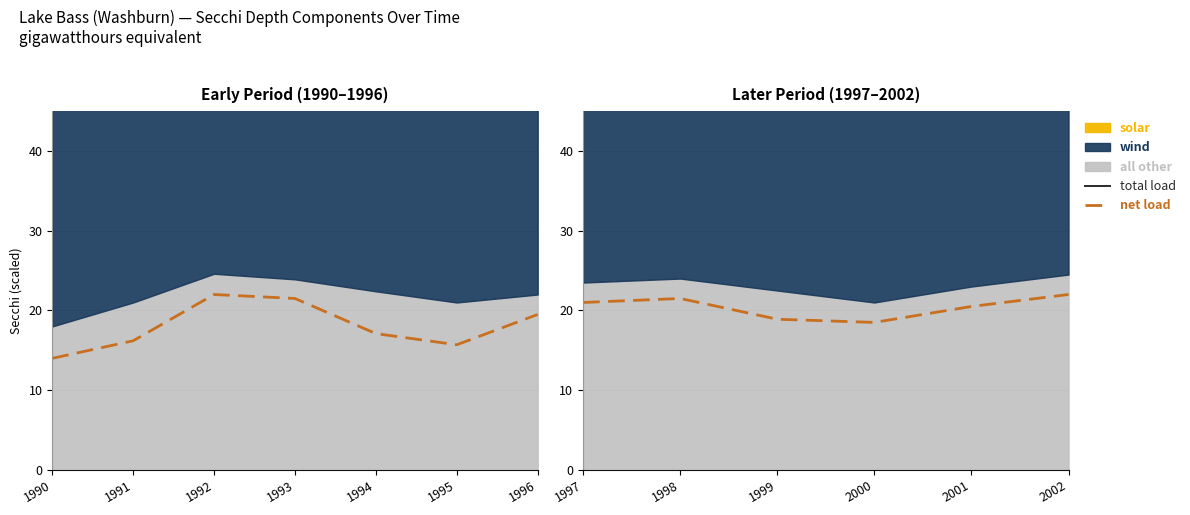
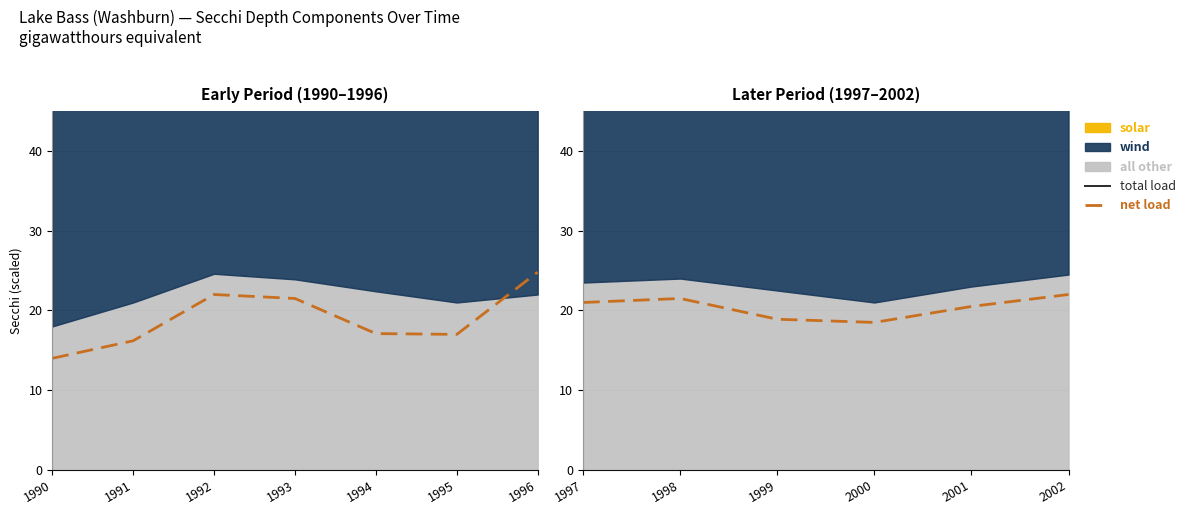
Early Period (1990–1996), net load, 1995: 16 -> 17
Early Period (1990–1996), net load, 1996: 20 -> 25
